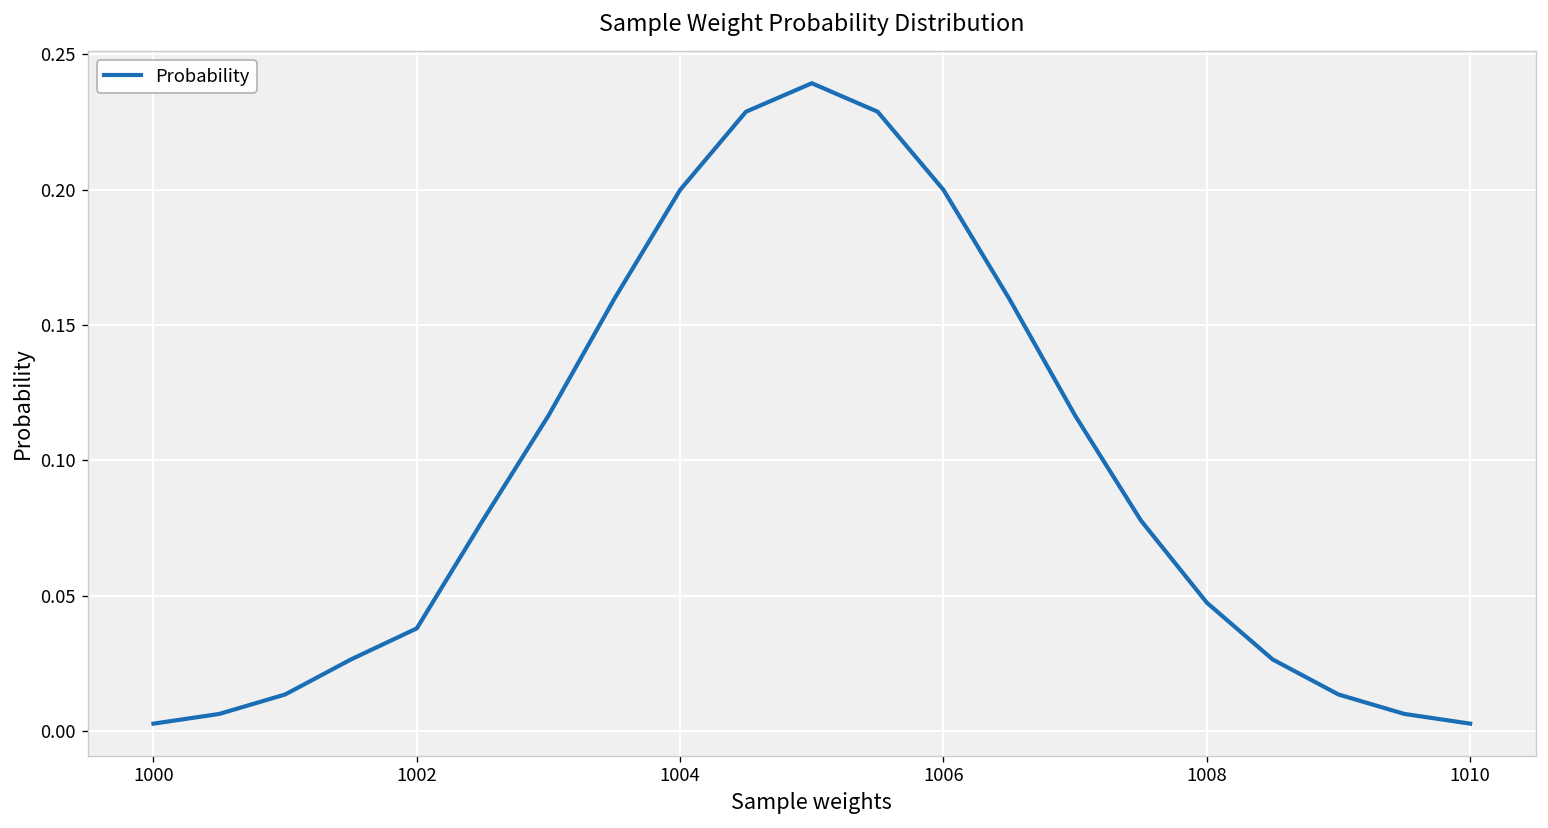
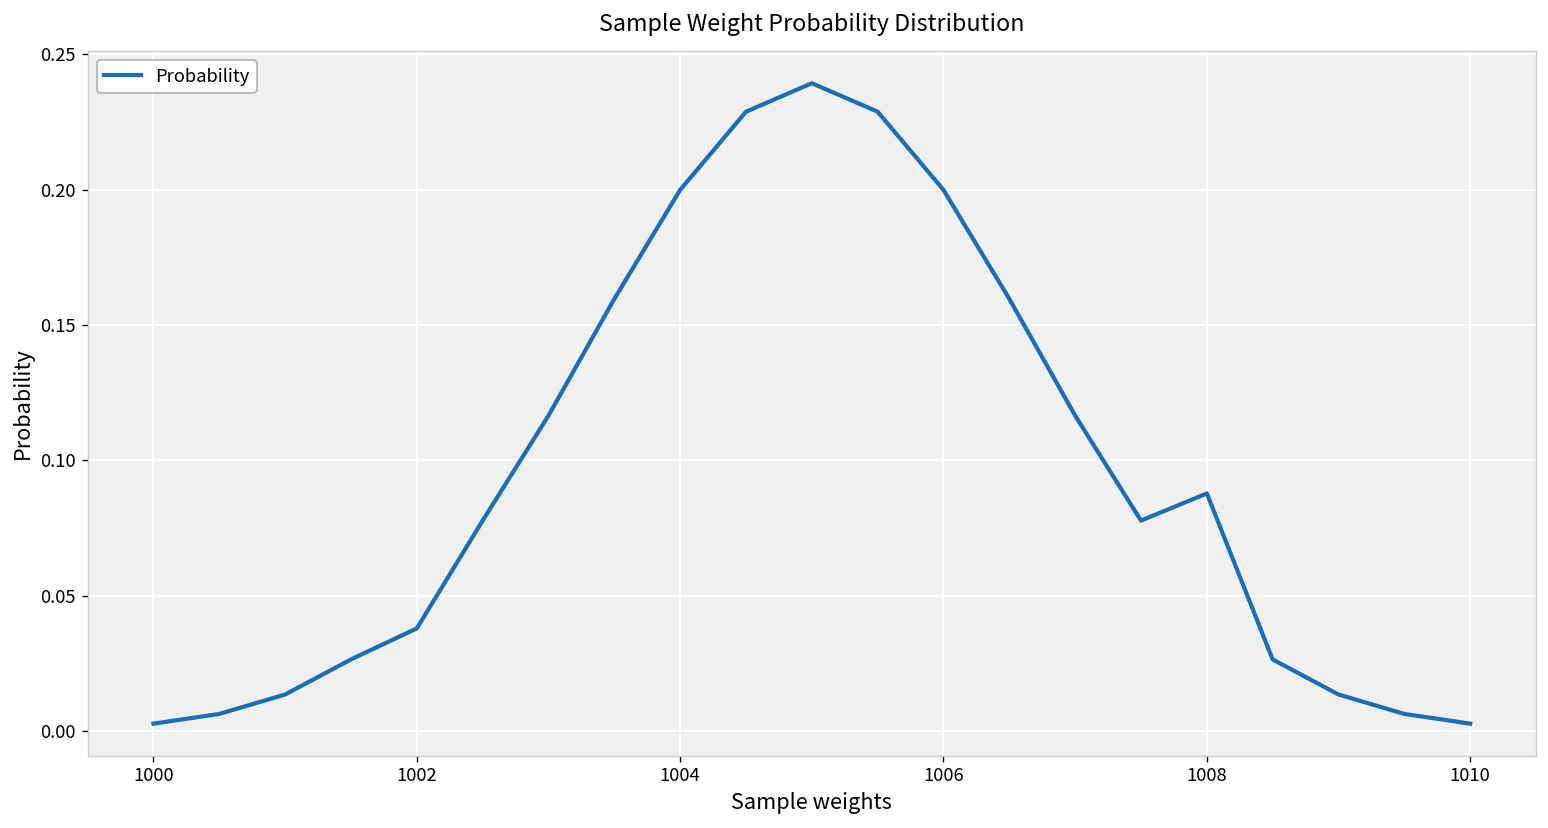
1008: 0.047 -> 0.088
